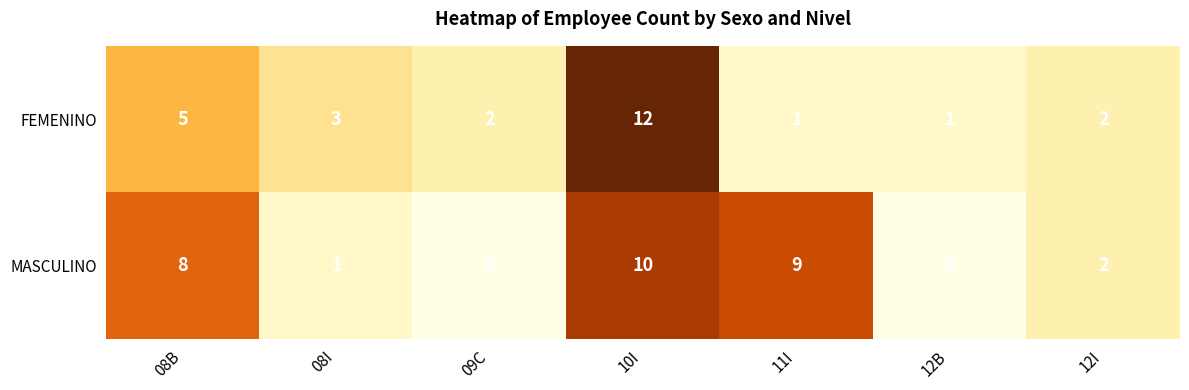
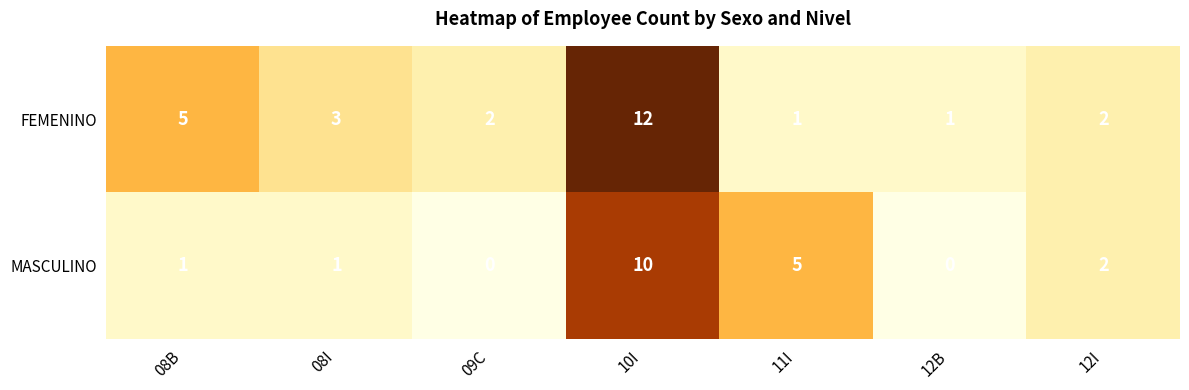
MASCULINO, 08B: 8 -> 1
MASCULINO, 11I: 9 -> 5
